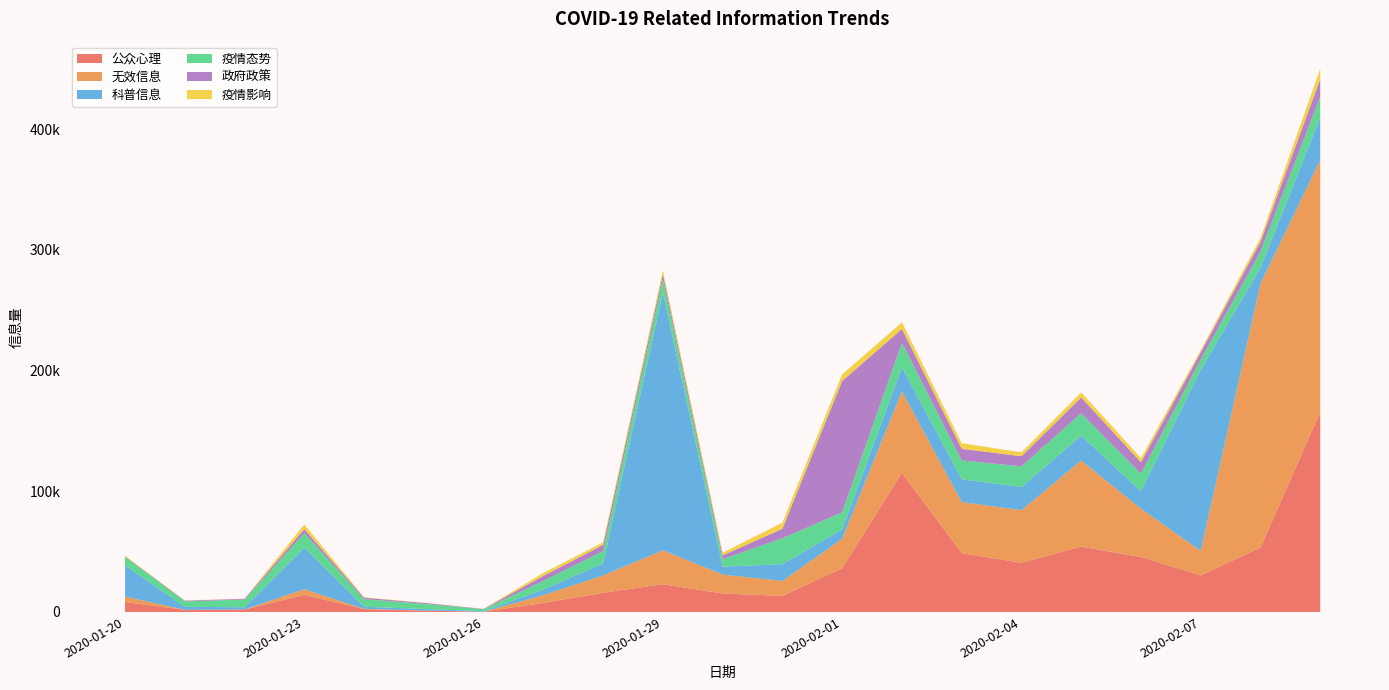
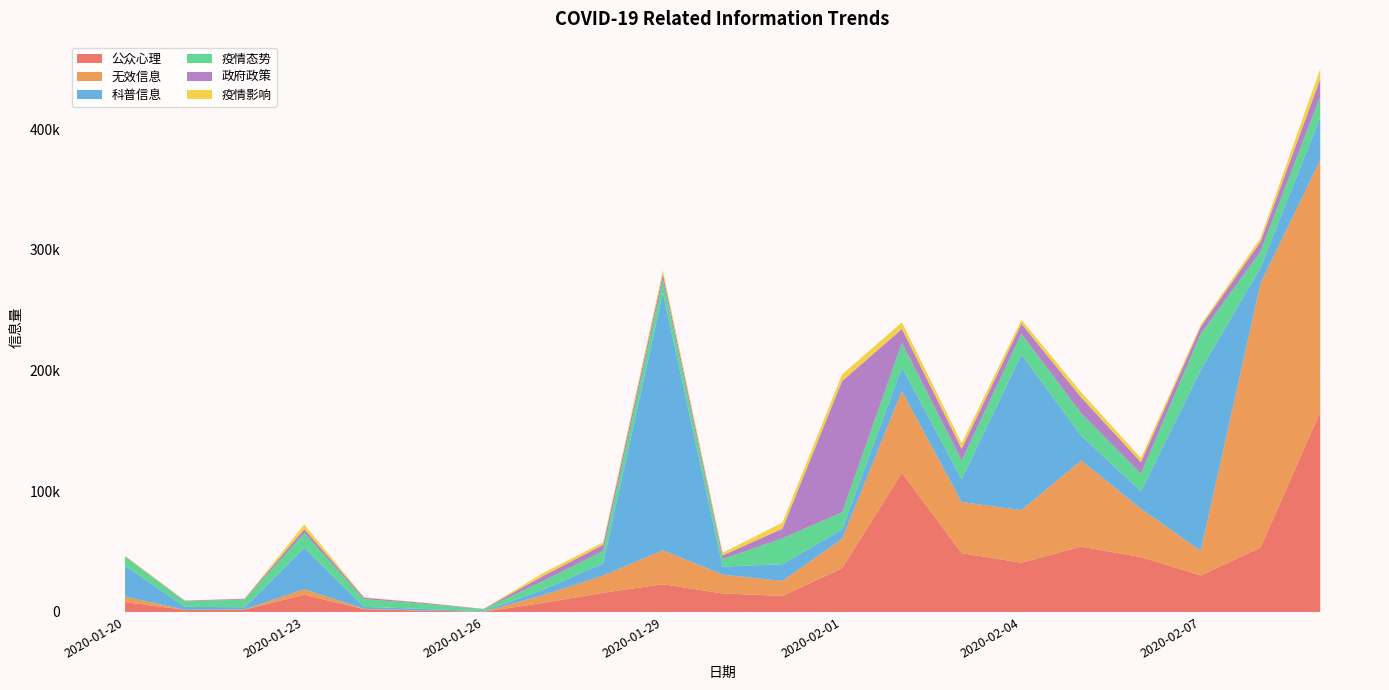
科普信息, 2020-02-04: 19000 -> 129000
疫情态势, 2020-02-07: 9000 -> 30000
